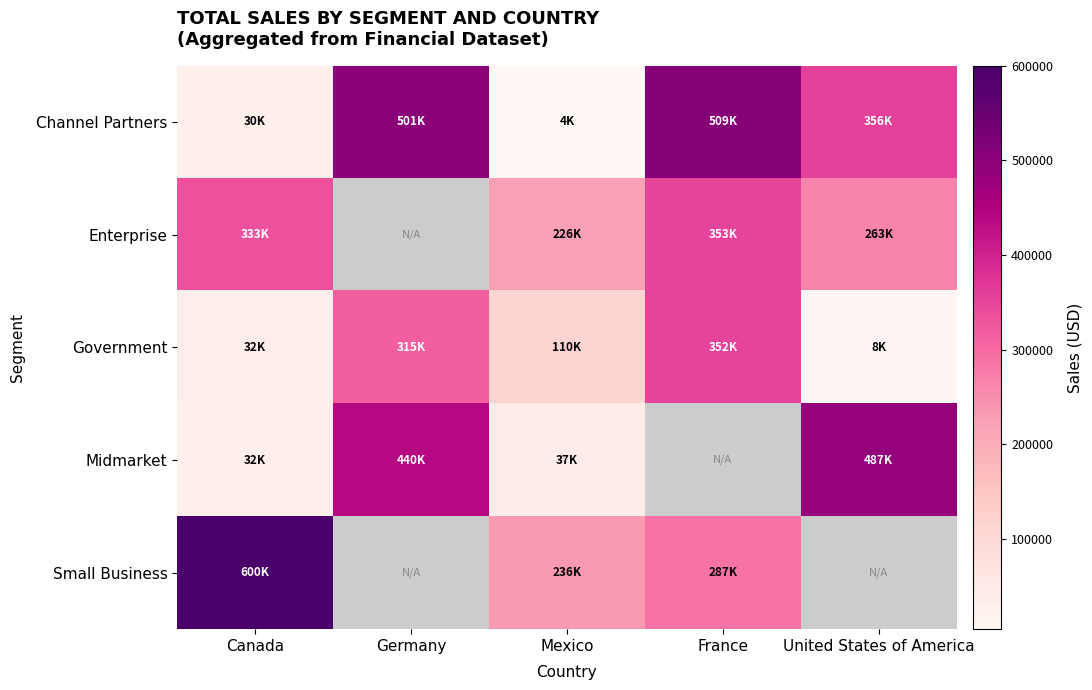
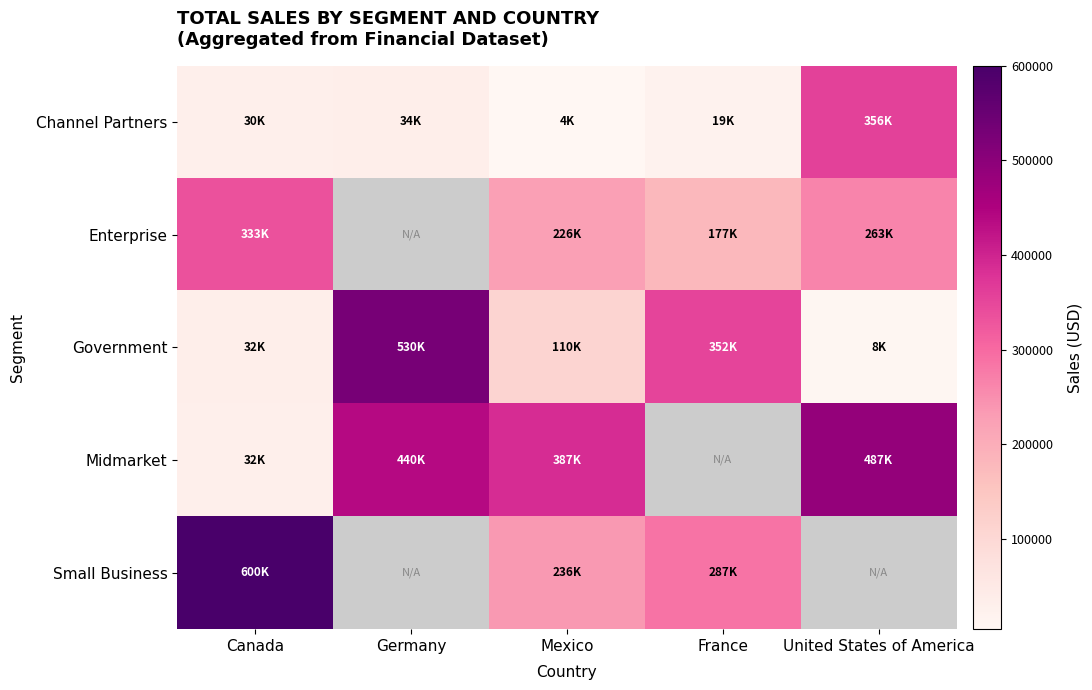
Channel Partners, Germany: 501K -> 34K
Channel Partners, France: 509K -> 19K
Enterprise, France: 353K -> 177K
Government, Germany: 315K -> 530K
Midmarket, Mexico: 37K -> 387K
